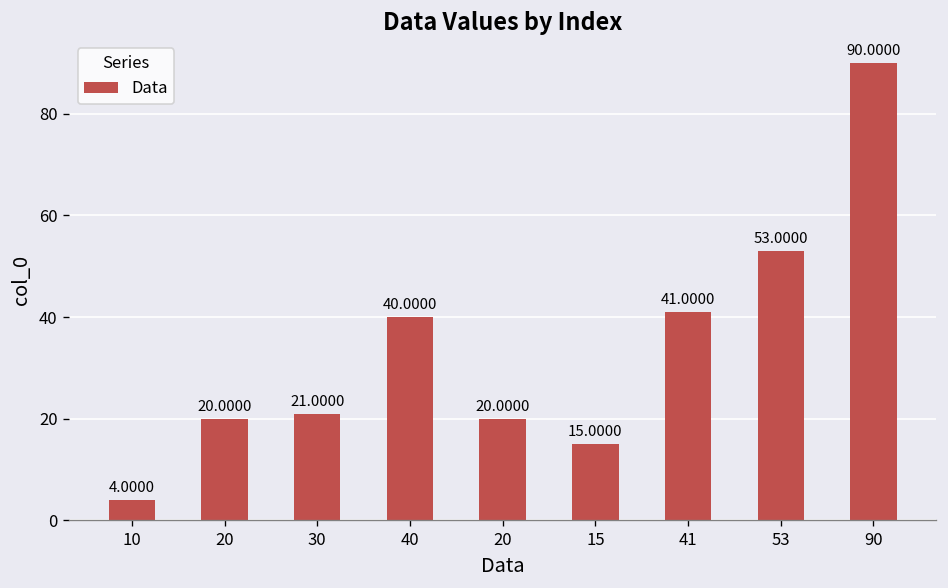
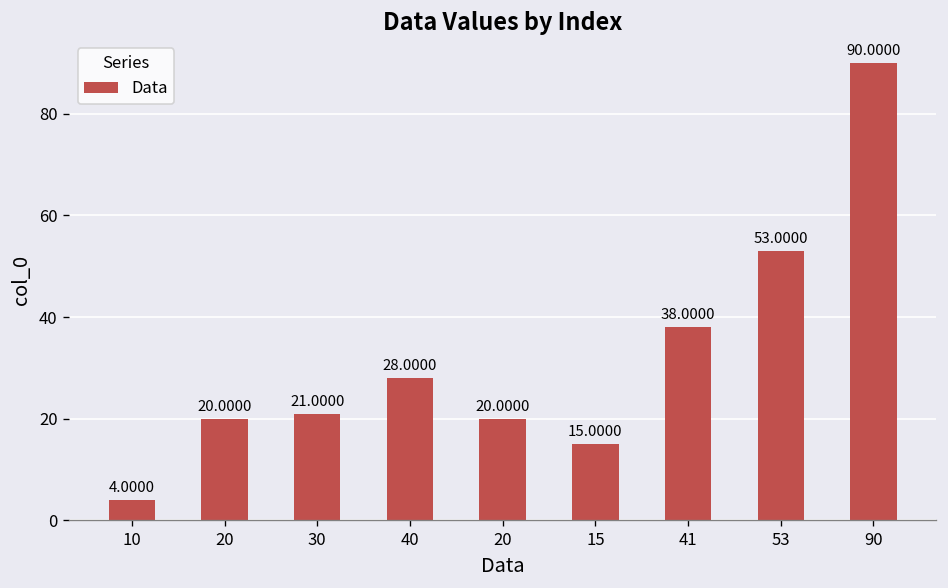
40: 40.0000 -> 28.0000
41: 41.0000 -> 38.0000
